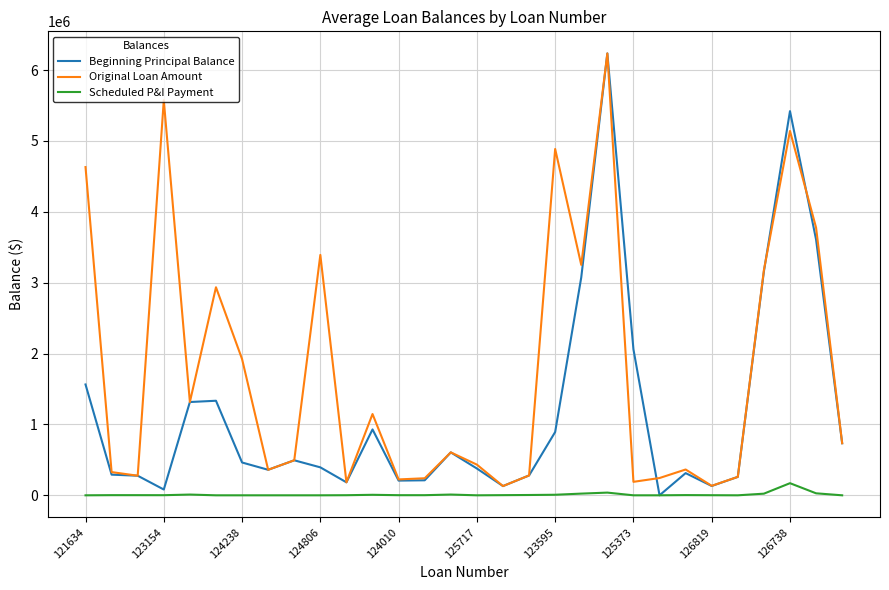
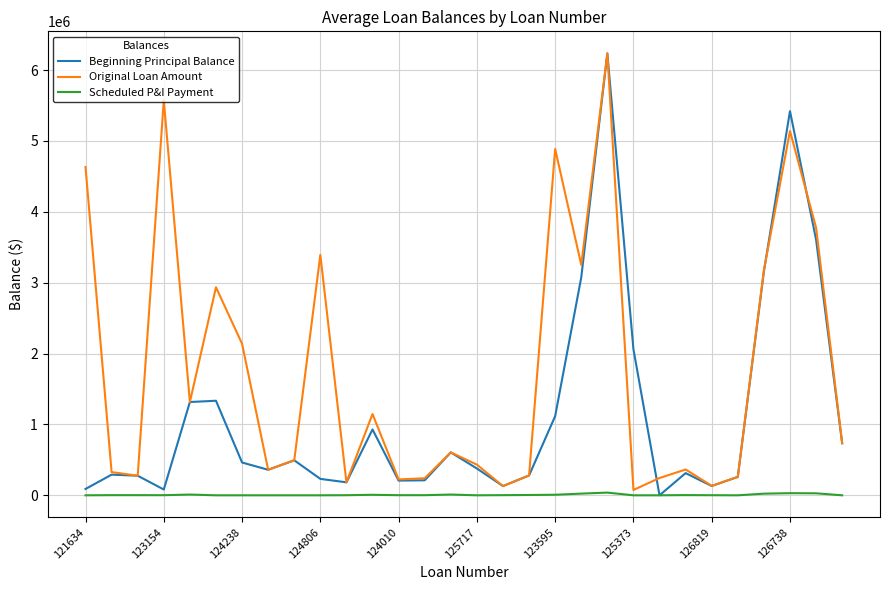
Beginning Principal Balance, 121634: 1600000 -> 100000
Original Loan Amount, 124238: 1900000 -> 2100000
Beginning Principal Balance, 124806: 400000 -> 200000
Beginning Principal Balance, 123595: 900000 -> 1100000
Original Loan Amount, 125373: 200000 -> 100000
Scheduled P&I Payment, 126738: 200000 -> 0
